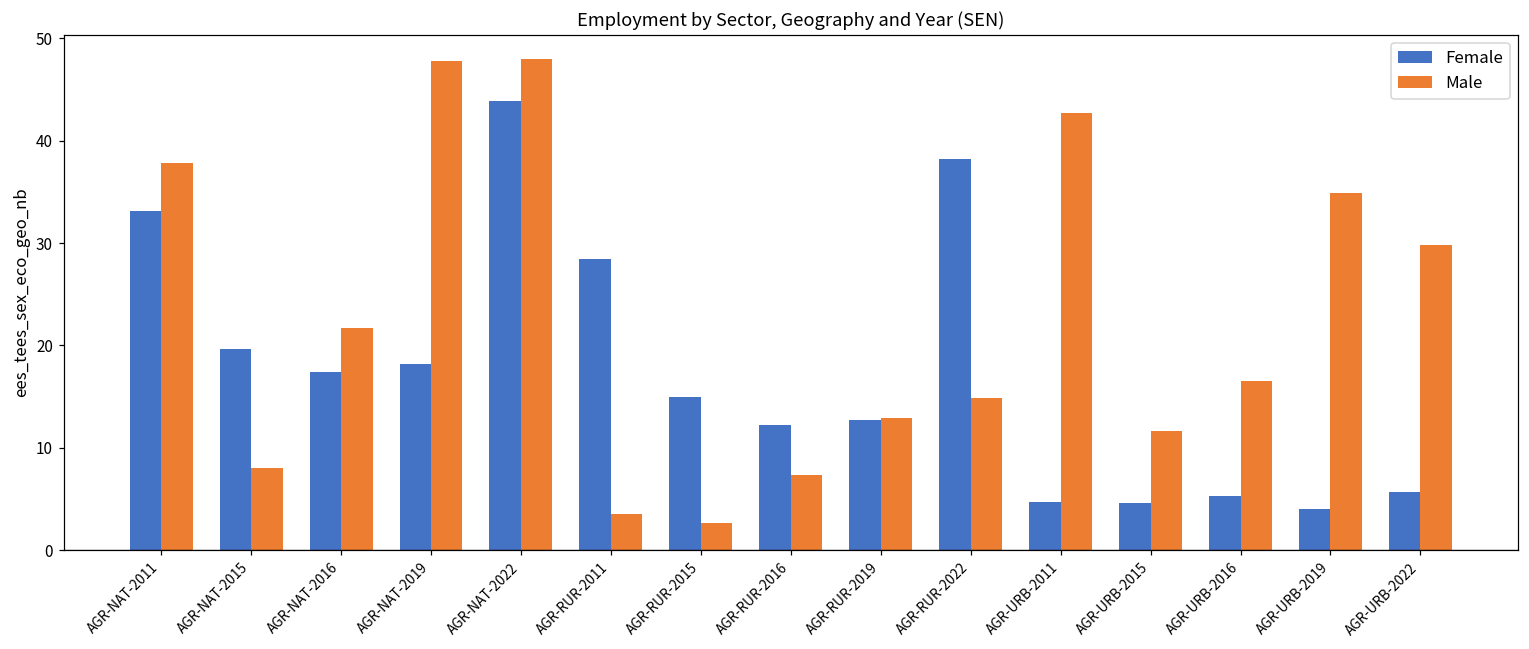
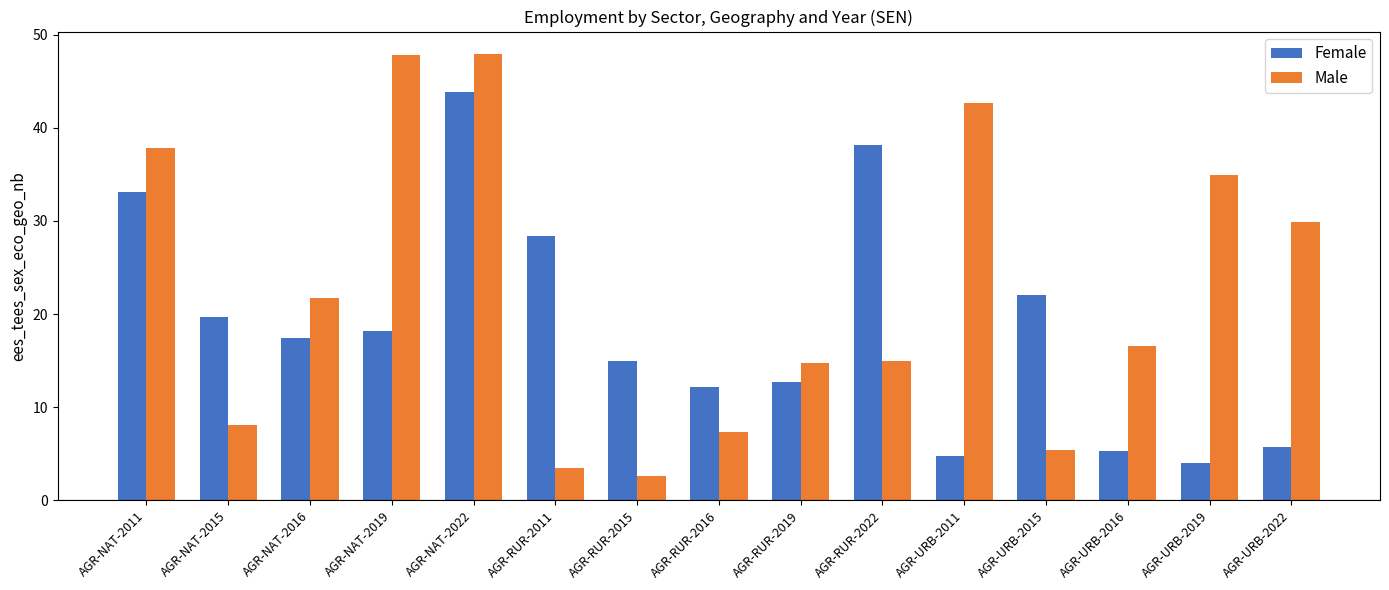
Male, AGR-RUR-2019: 13 -> 15
Female, AGR-URB-2015: 5 -> 22
Male, AGR-URB-2015: 12 -> 5
